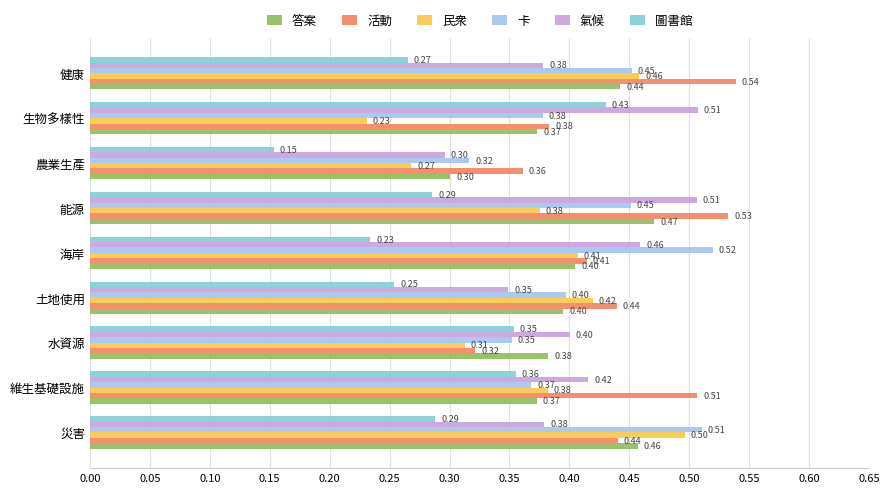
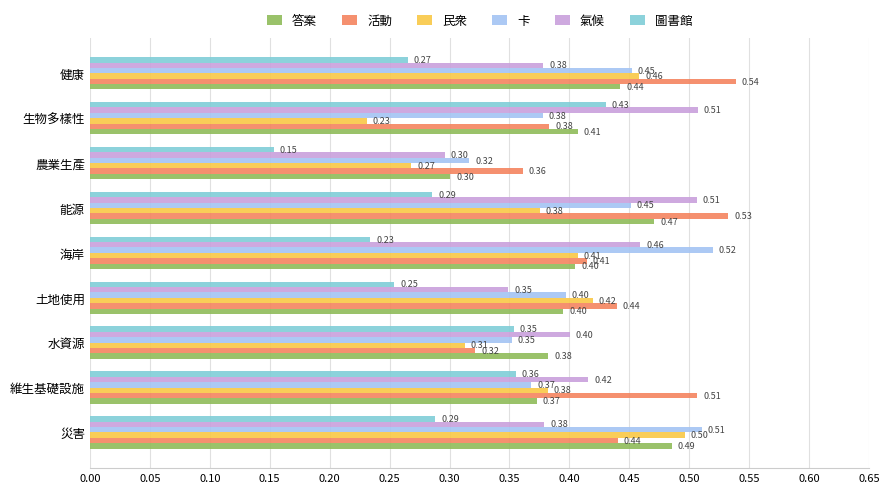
答案, 生物多樣性: 0.37 -> 0.41
答案, 災害: 0.46 -> 0.49
